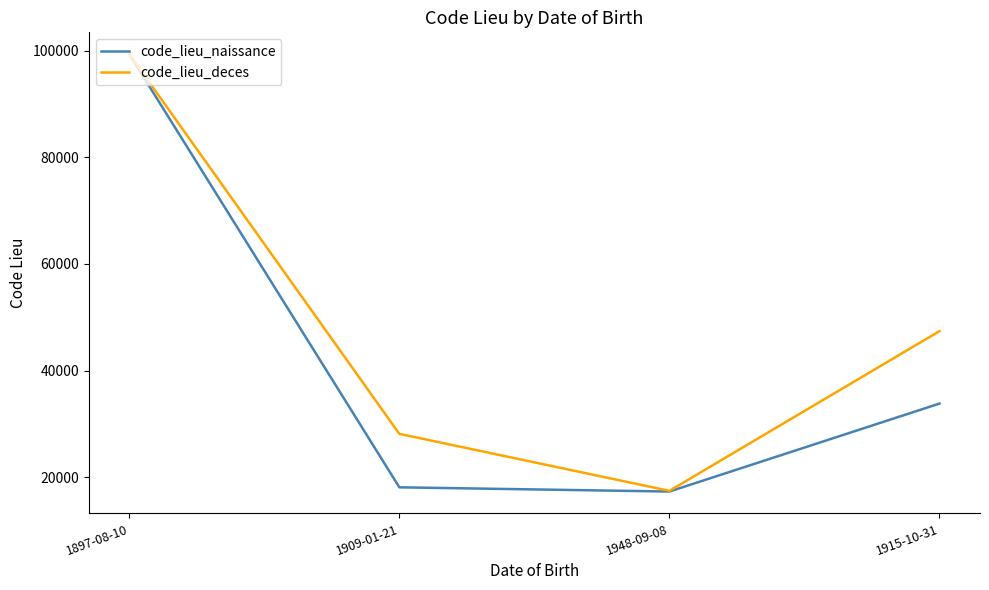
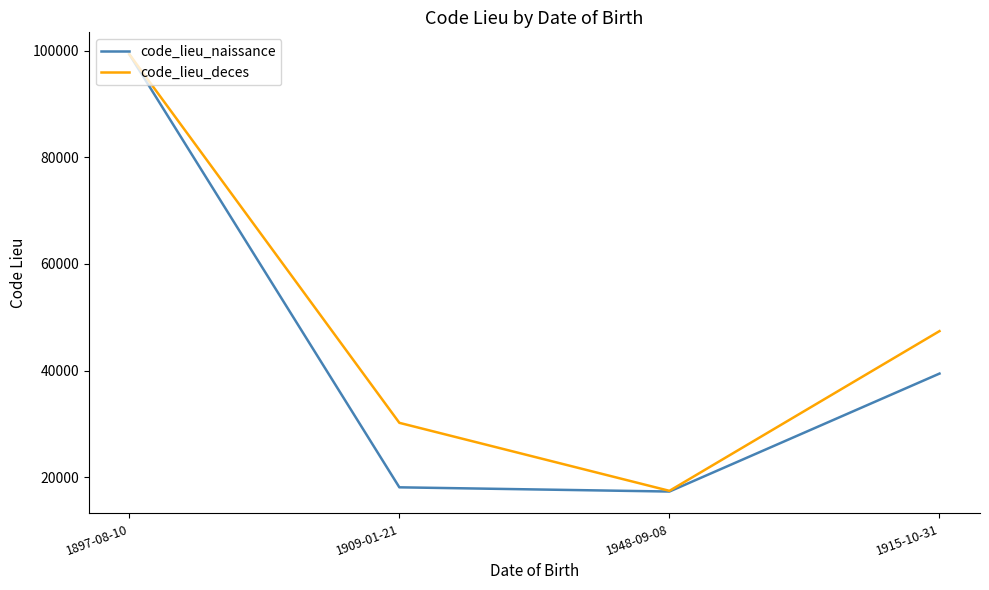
code_lieu_deces, 1909-01-21: 28000 -> 30000
code_lieu_naissance, 1915-10-31: 34000 -> 39000
